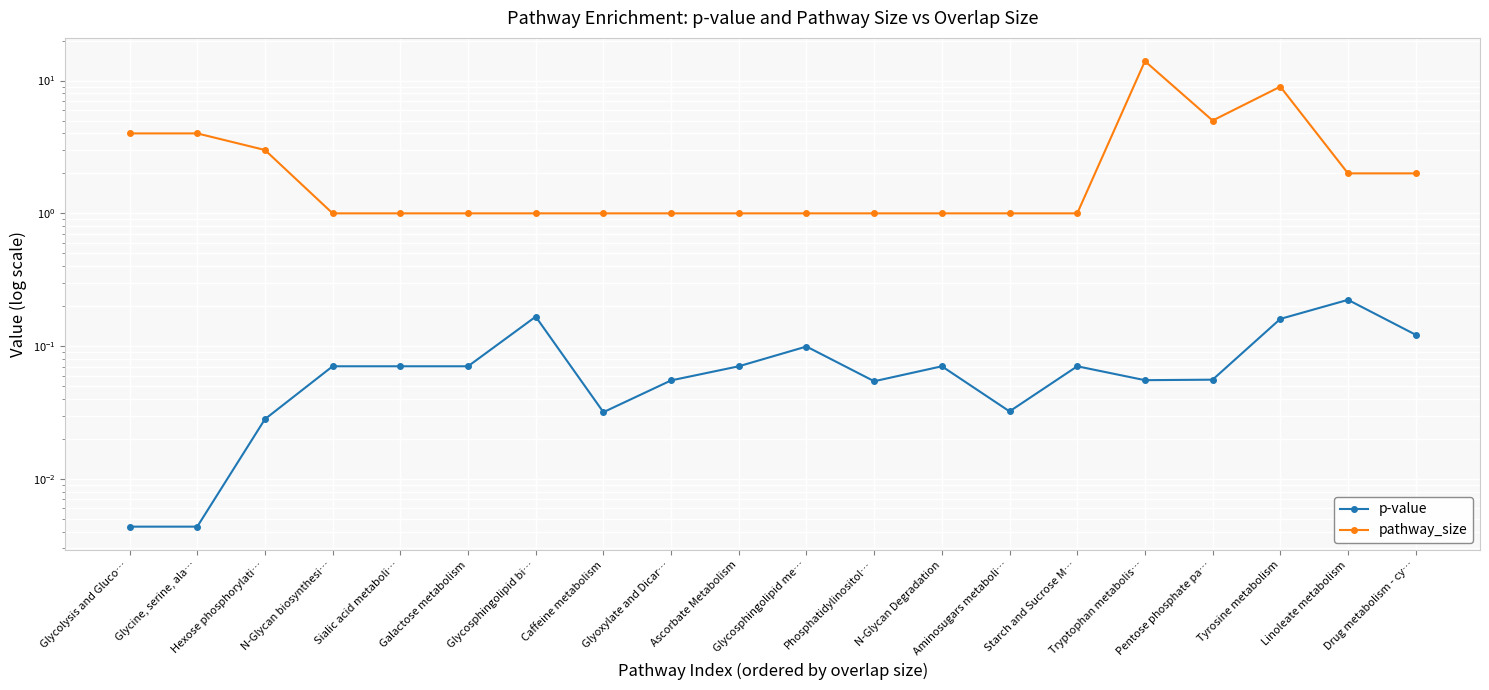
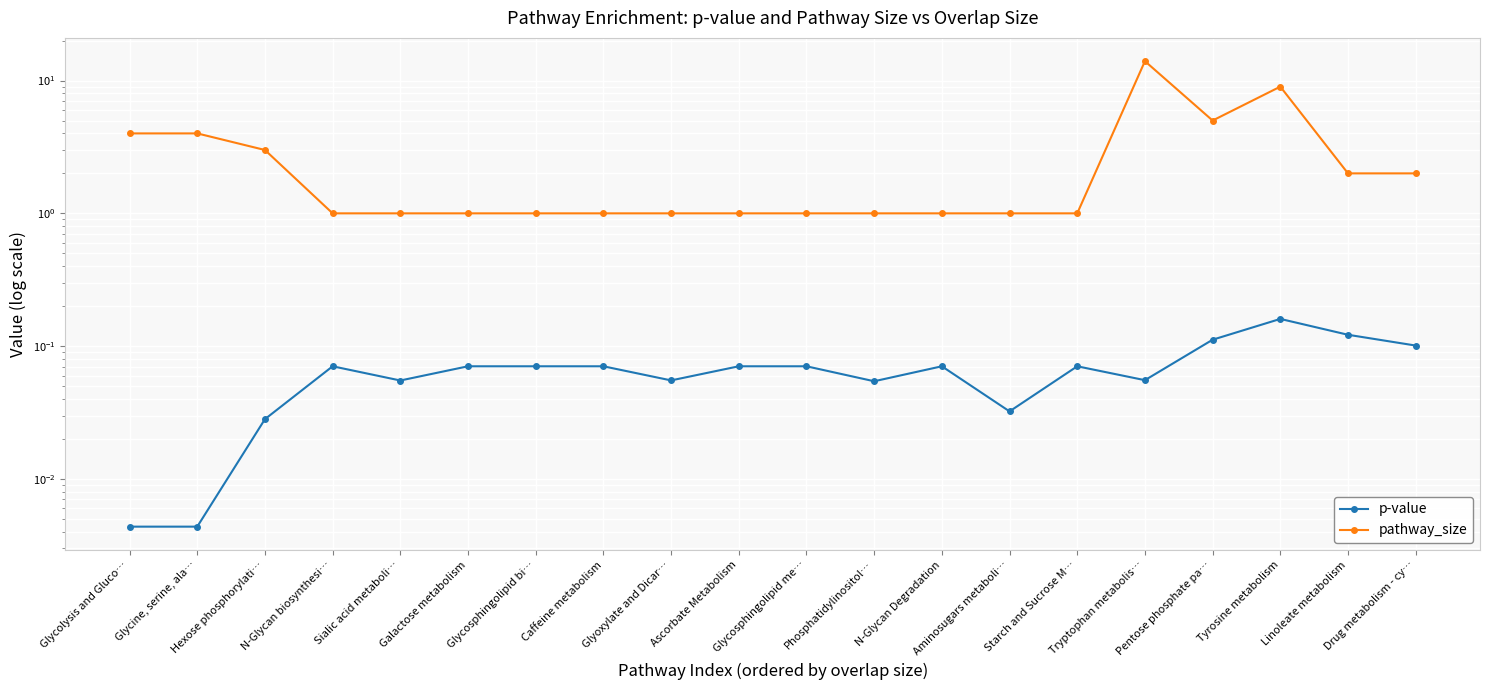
p-value, Sialic acid metaboli…: 0.07 -> 0.055
p-value, Glycosphingolipid bi…: 0.17 -> 0.07
p-value, Caffeine metabolism: 0.032 -> 0.07
p-value, Glycosphingolipid me…: 0.10 -> 0.07
p-value, Pentose phosphate pa…: 0.056 -> 0.11
p-value, Linoleate metabolism: 0.22 -> 0.12
p-value, Drug metabolism - cy…: 0.12 -> 0.10
